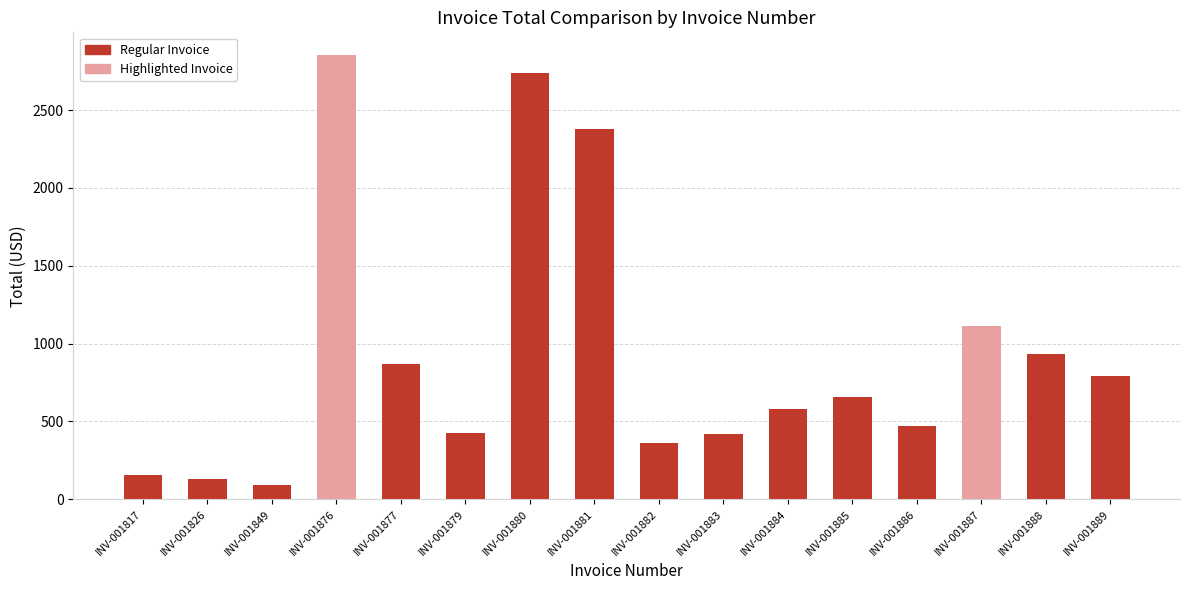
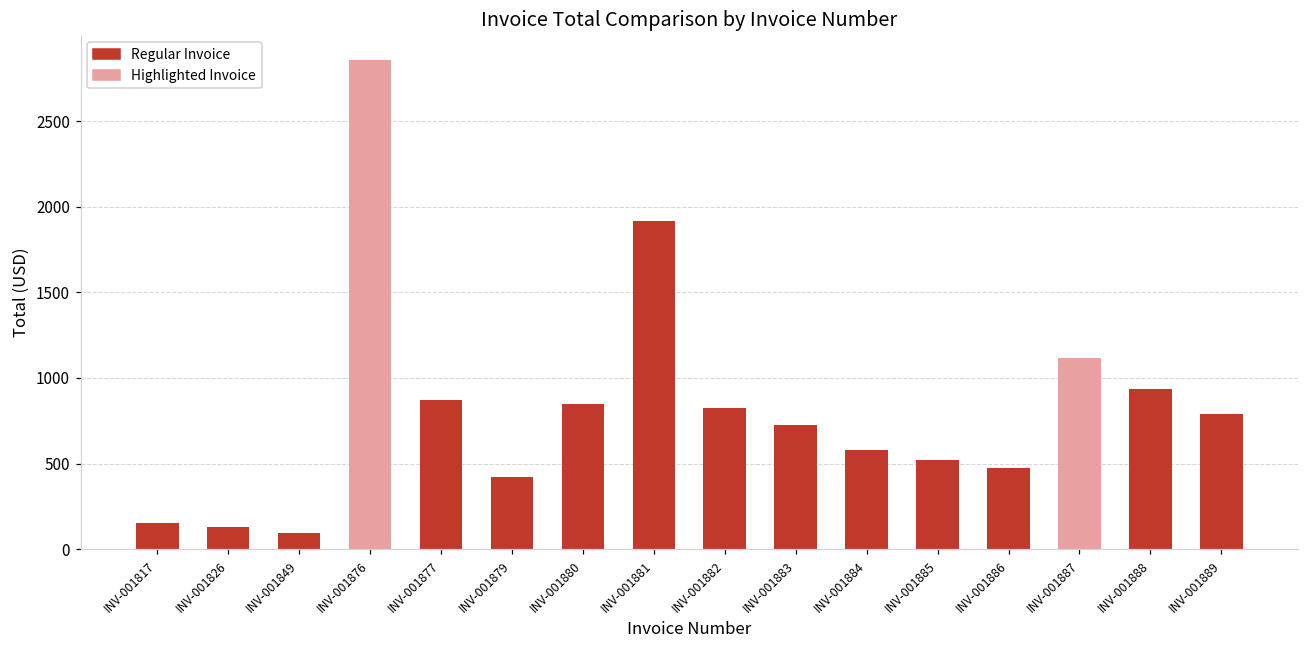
INV-001880: 2740 -> 850
INV-001881: 2380 -> 1920
INV-001882: 360 -> 830
INV-001883: 420 -> 720
INV-001885: 650 -> 520
